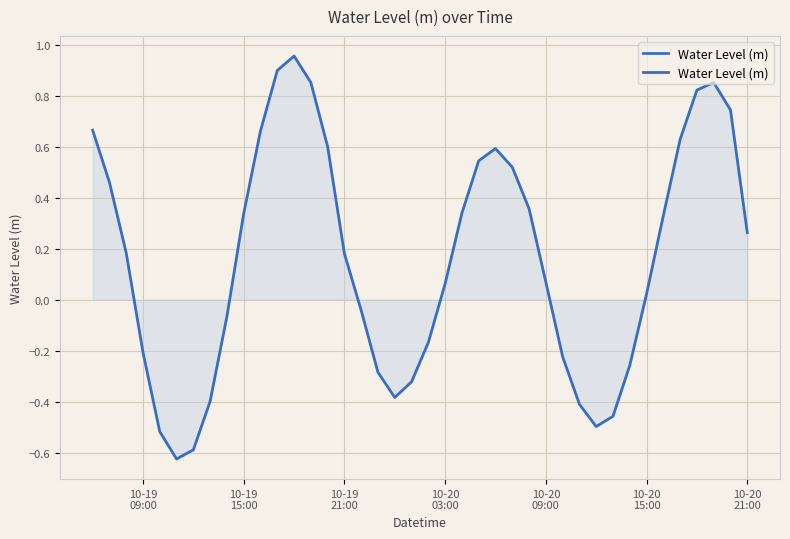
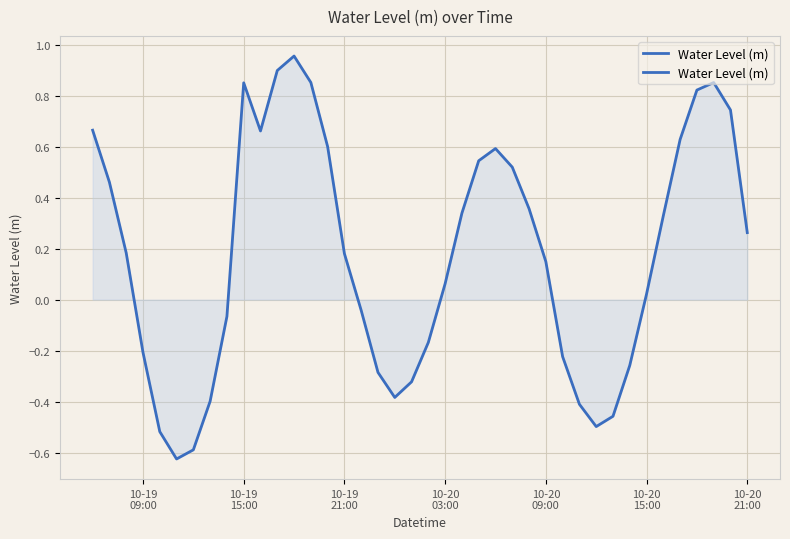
Water Level (m), 10-19 15:00: 0.34 -> 0.85
Water Level (m), 10-20 09:00: 0.07 -> 0.15
